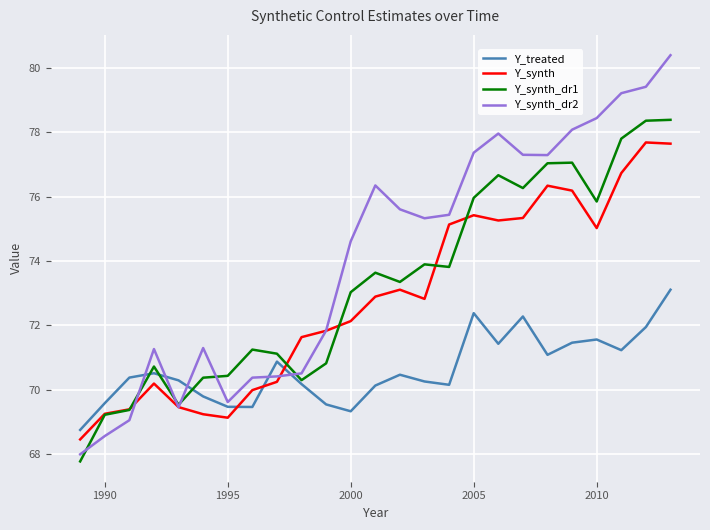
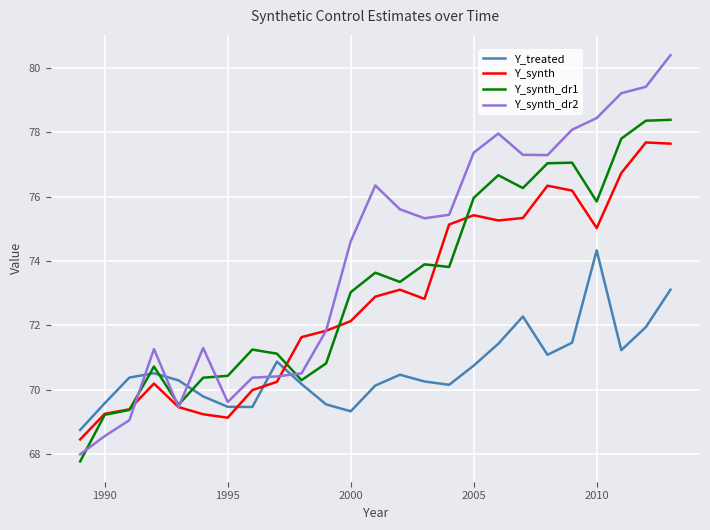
Y_treated, 2005: 72.4 -> 70.8
Y_treated, 2010: 71.6 -> 74.3
